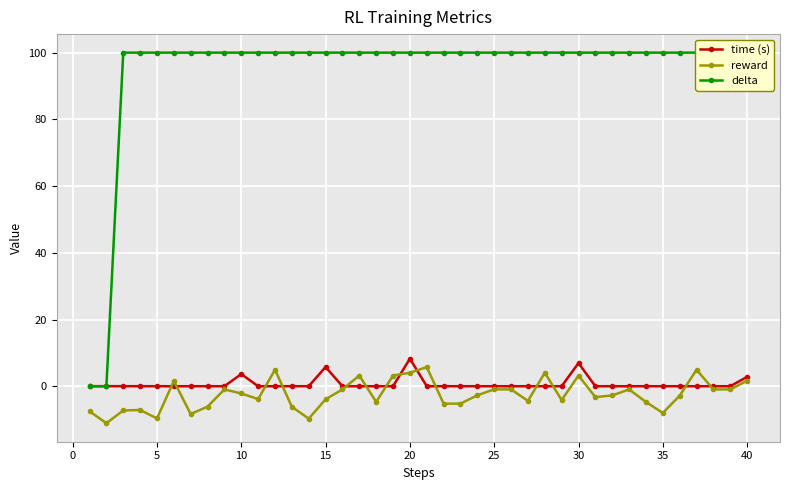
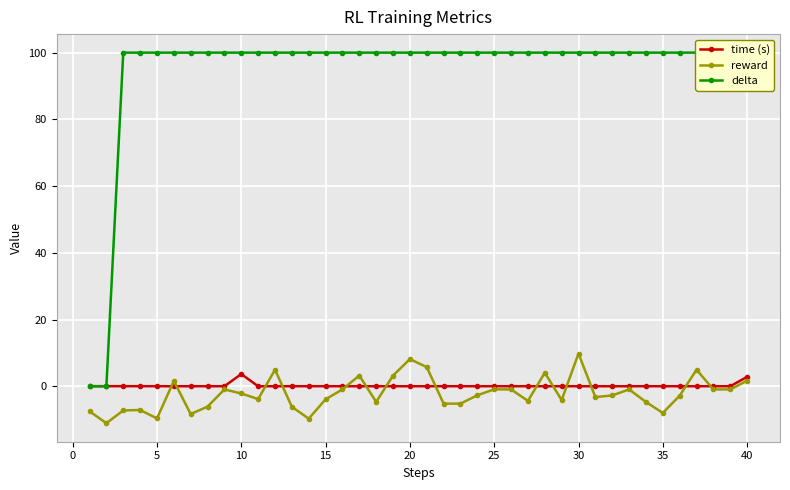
time (s), 15: 6 -> 0
time (s), 20: 8 -> 0
reward, 20: 4 -> 8
time (s), 30: 7 -> 0
reward, 30: 3 -> 10
